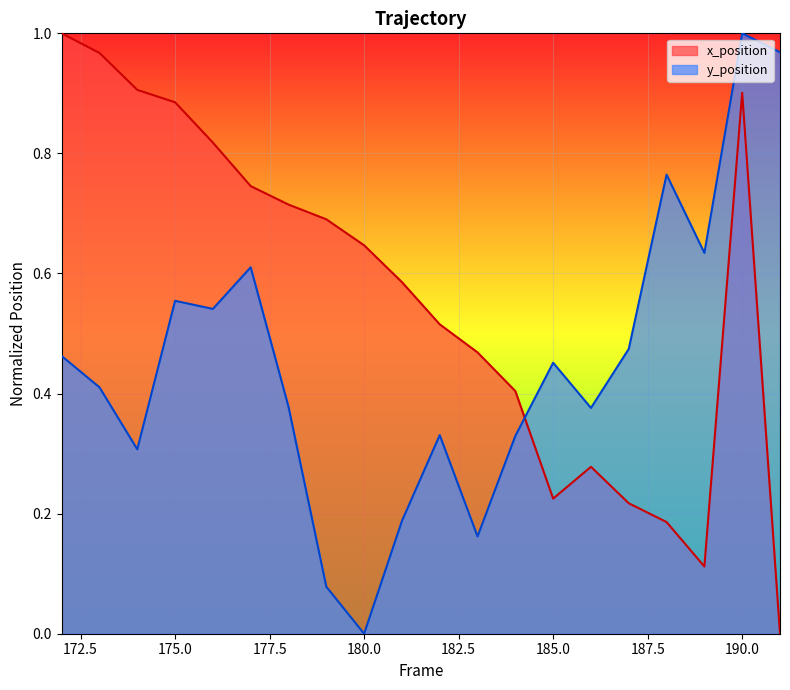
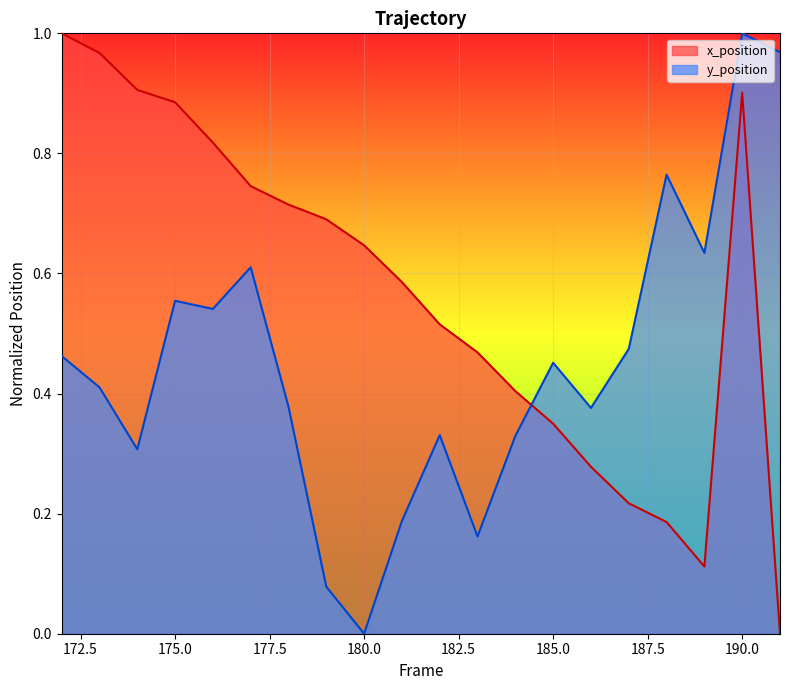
x_position, 185.0: 0.23 -> 0.35
